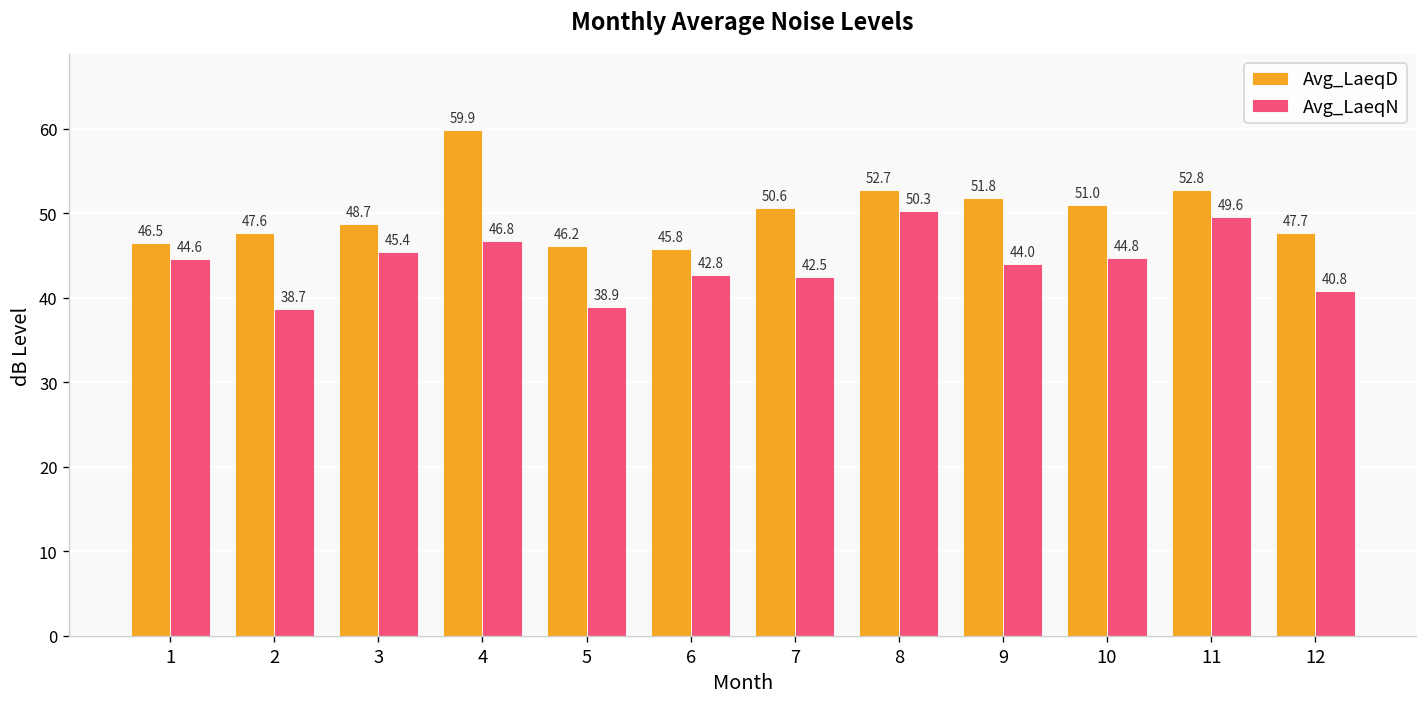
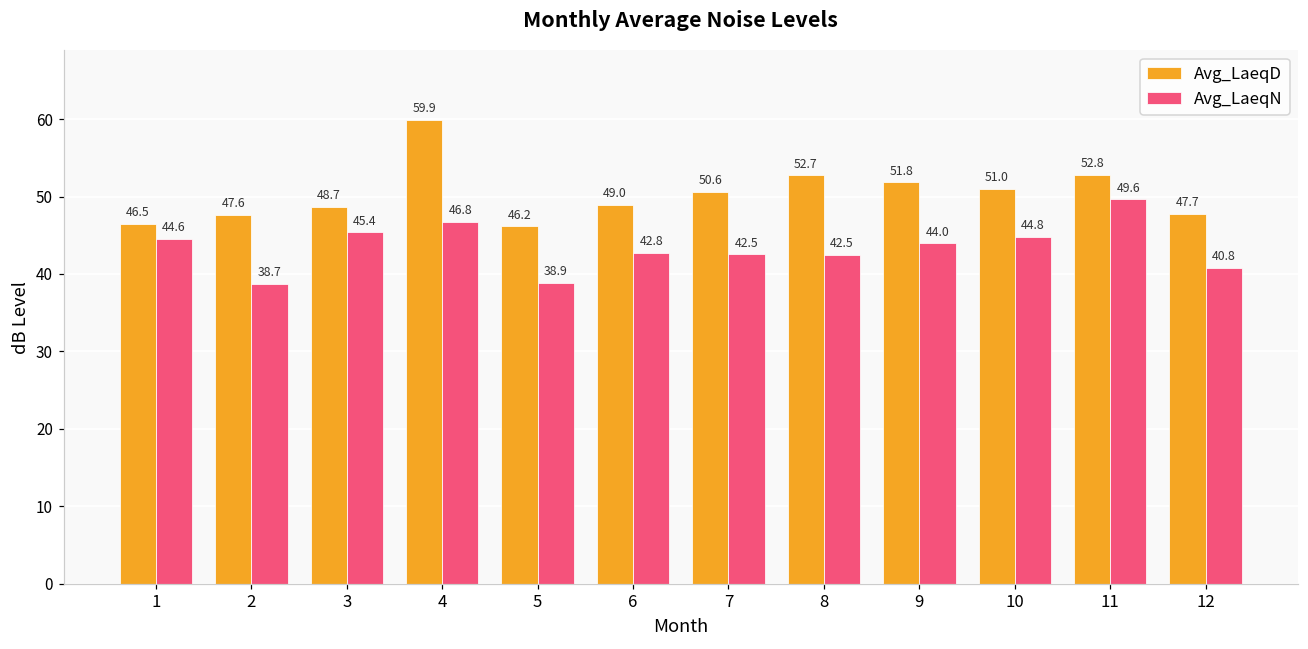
Avg_LaeqD, 6: 45.8 -> 49.0
Avg_LaeqN, 8: 50.3 -> 42.5
